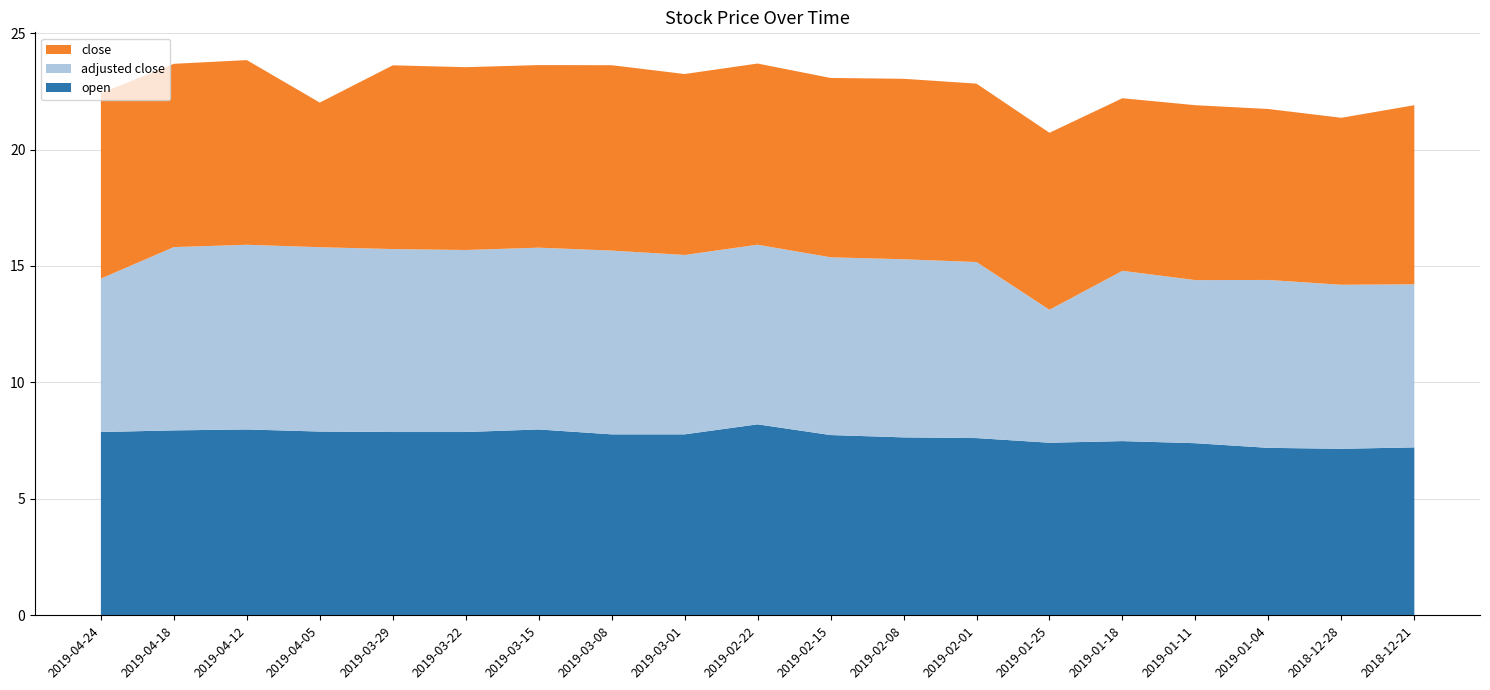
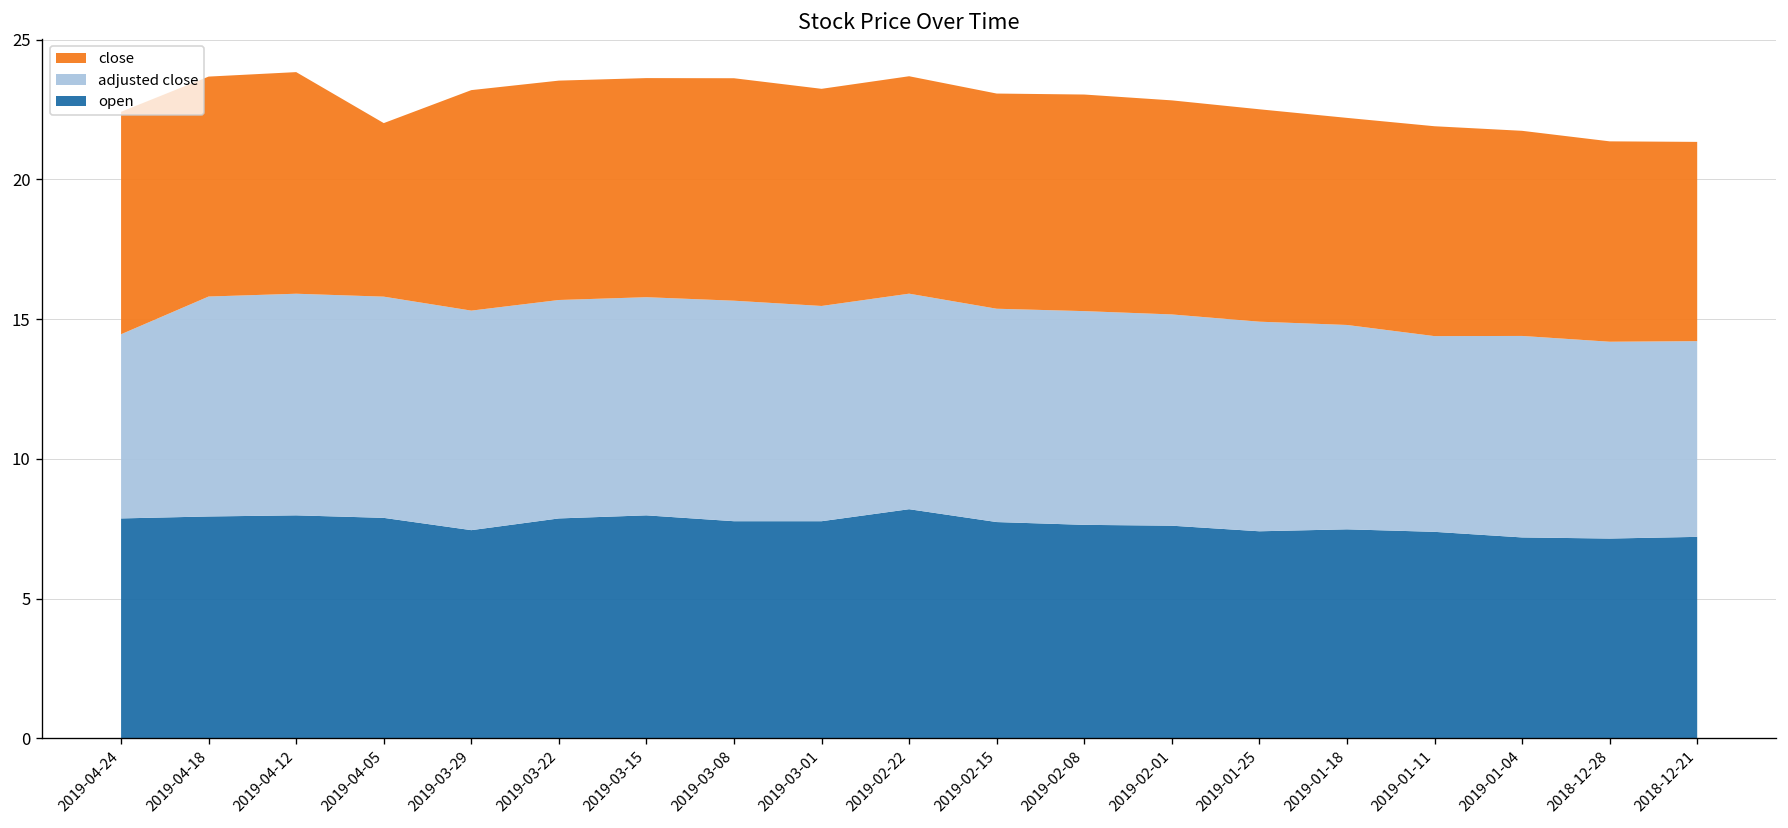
open, 2019-03-29: 7.9 -> 7.5
adjusted close, 2019-01-25: 5.7 -> 7.5
close, 2018-12-21: 7.7 -> 7.1
